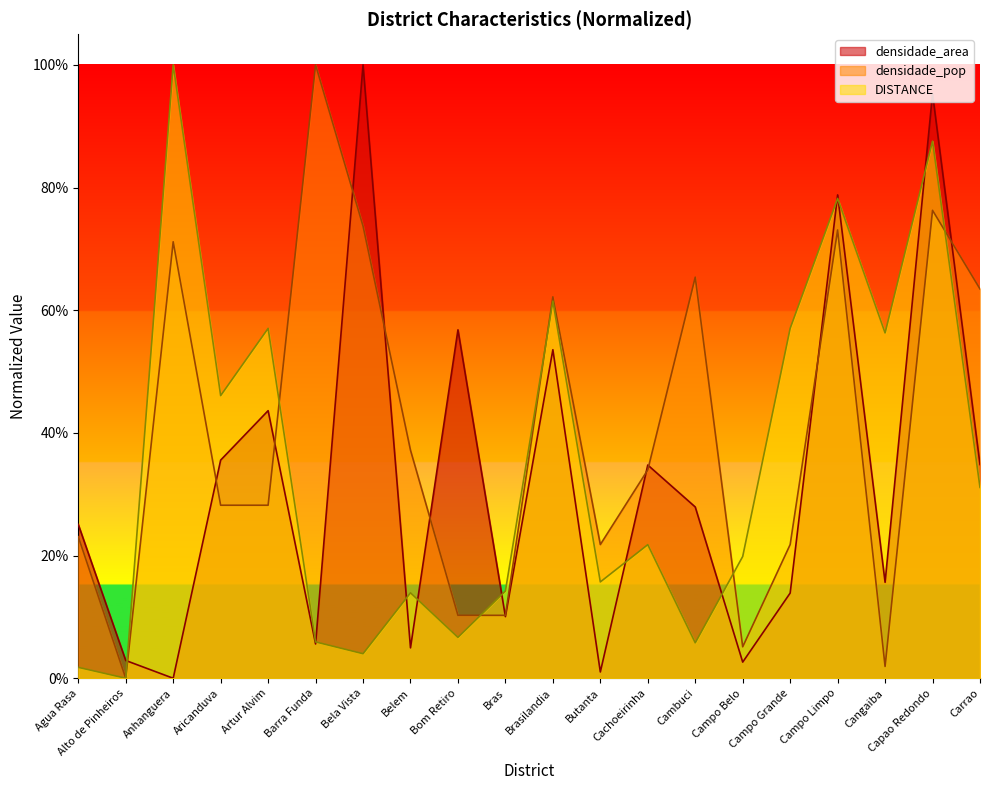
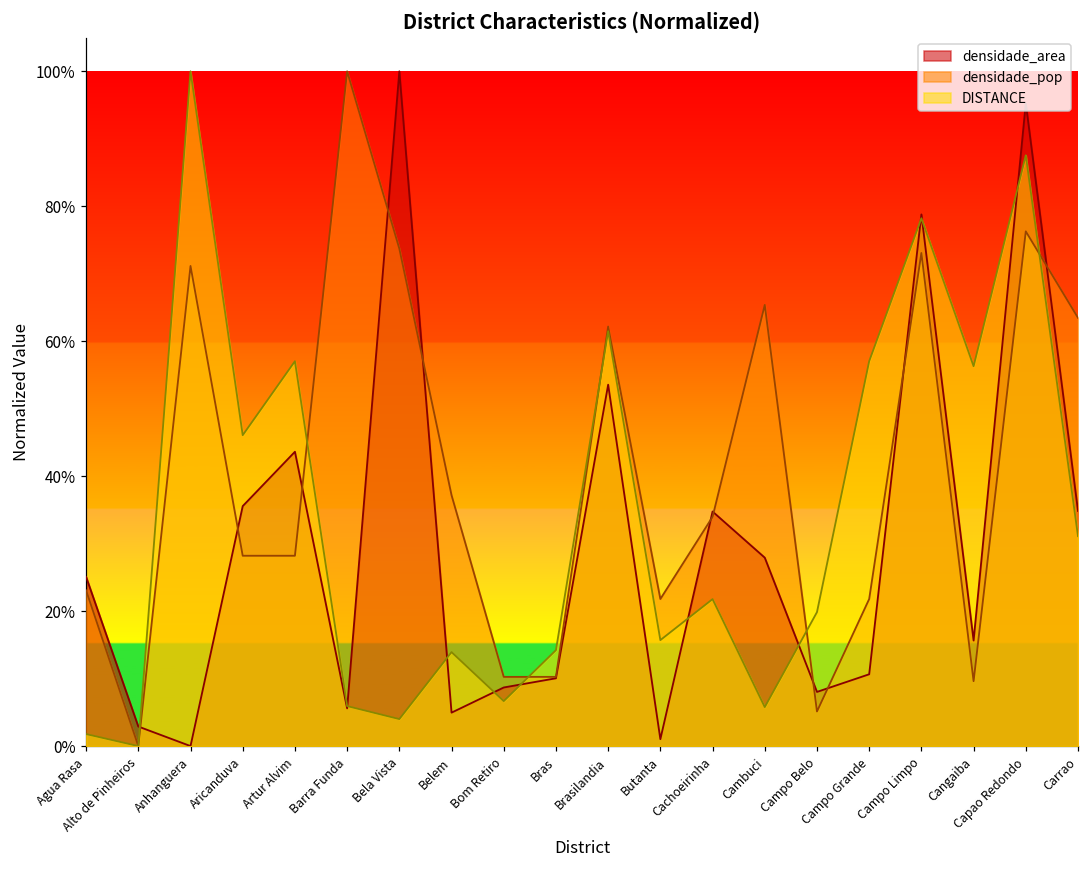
densidade_area, Bom Retiro: 57% -> 9%
densidade_area, Campo Belo: 3% -> 8%
densidade_area, Campo Grande: 14% -> 11%
densidade_pop, Cangaiba: 2% -> 10%
